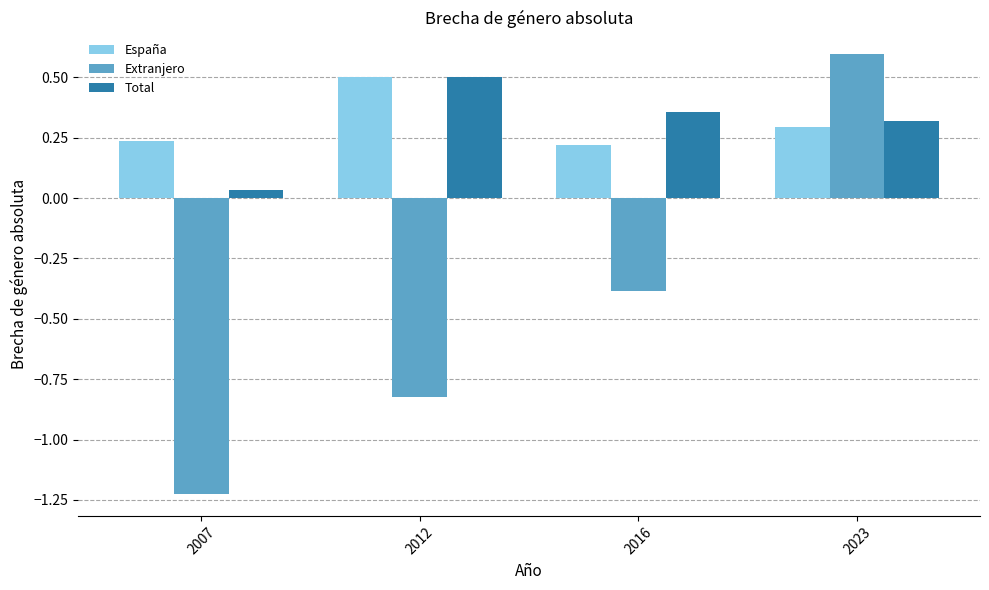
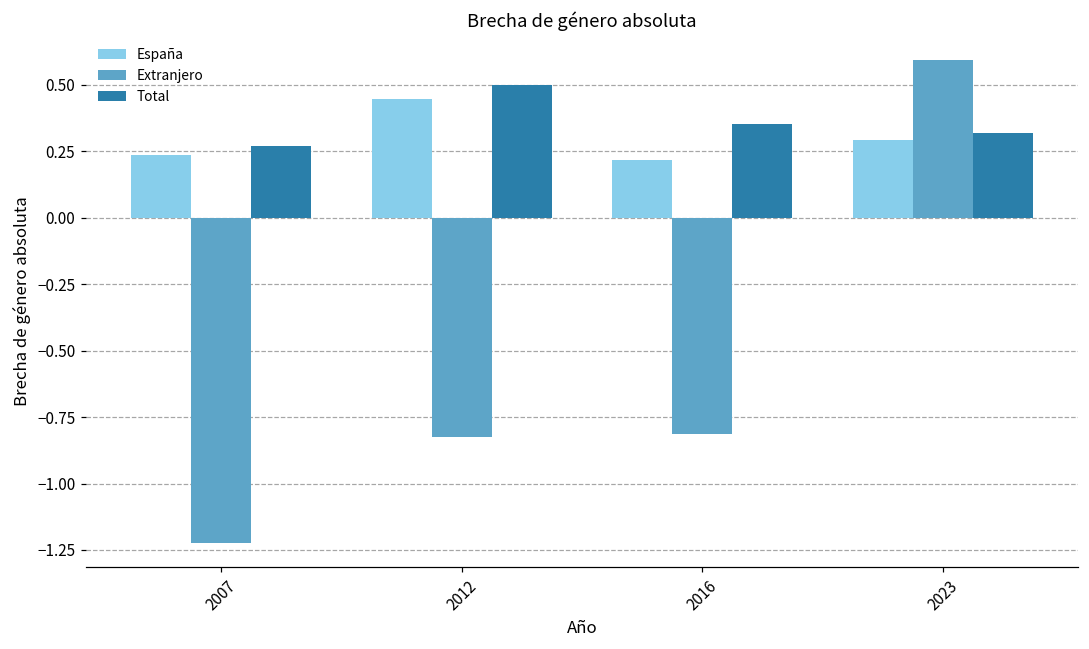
Total, 2007: 0.03 -> 0.27
España, 2012: 0.50 -> 0.45
Extranjero, 2016: -0.38 -> -0.81
